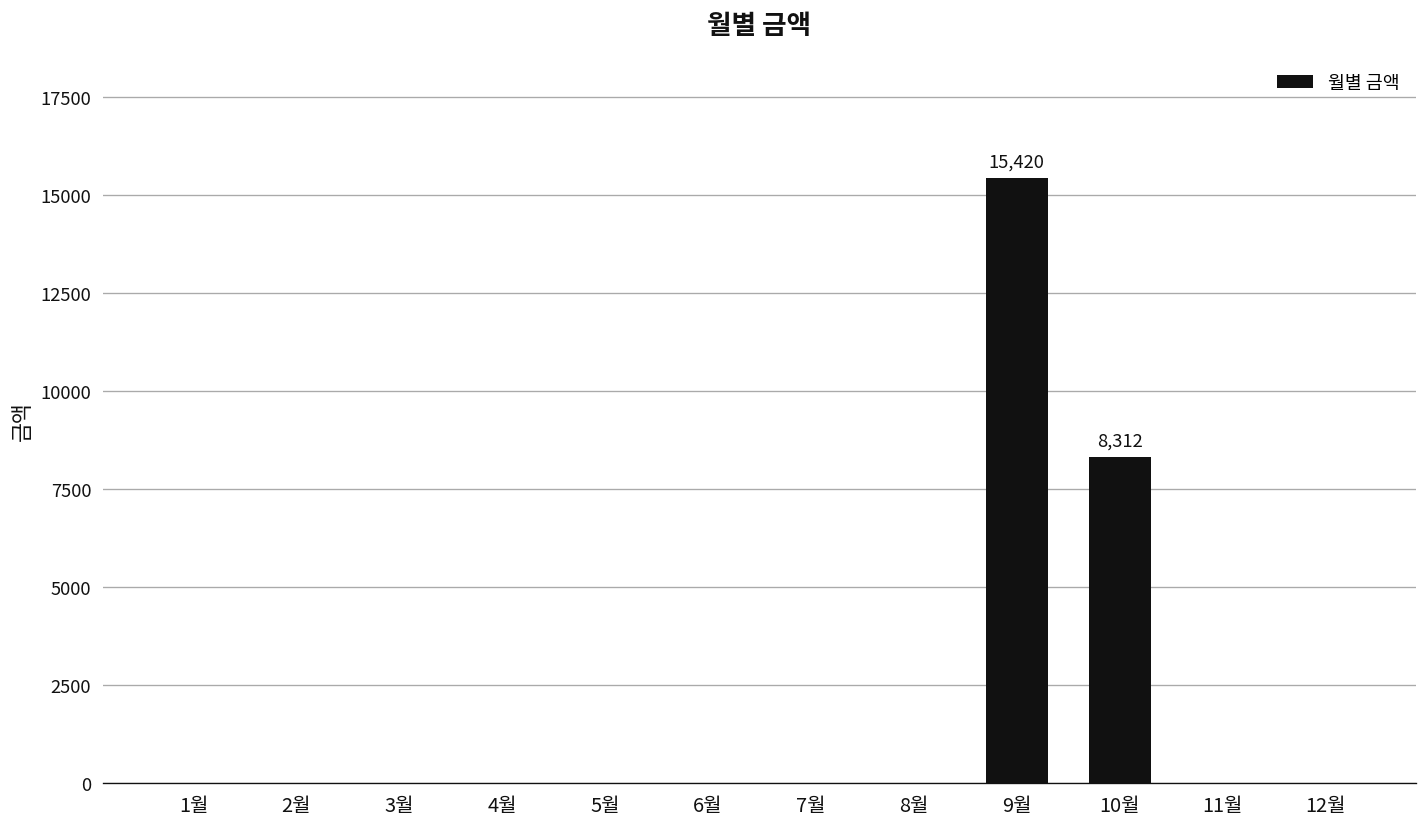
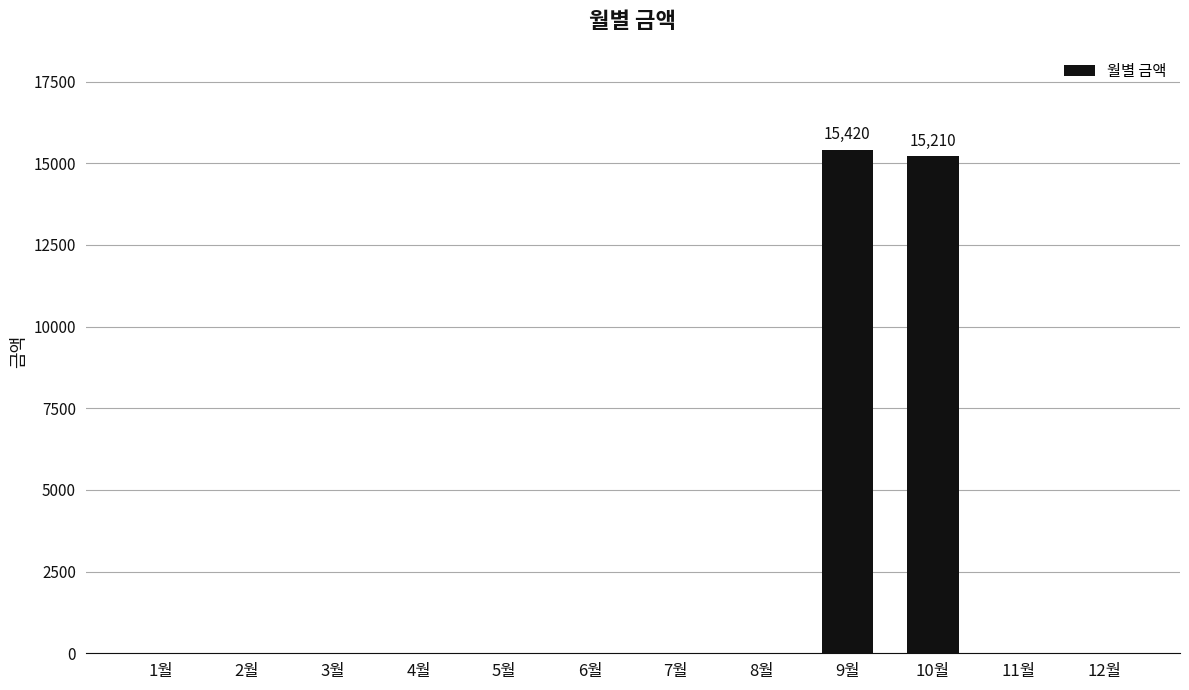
10월: 8,312 -> 15,210
